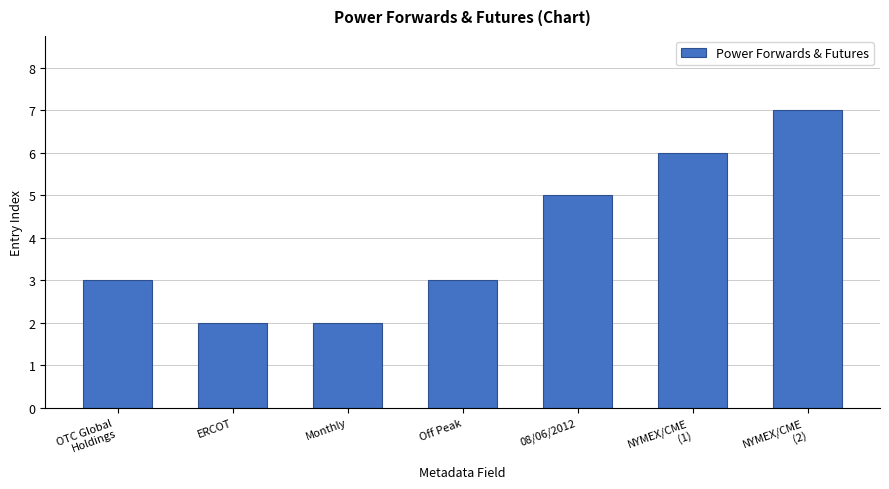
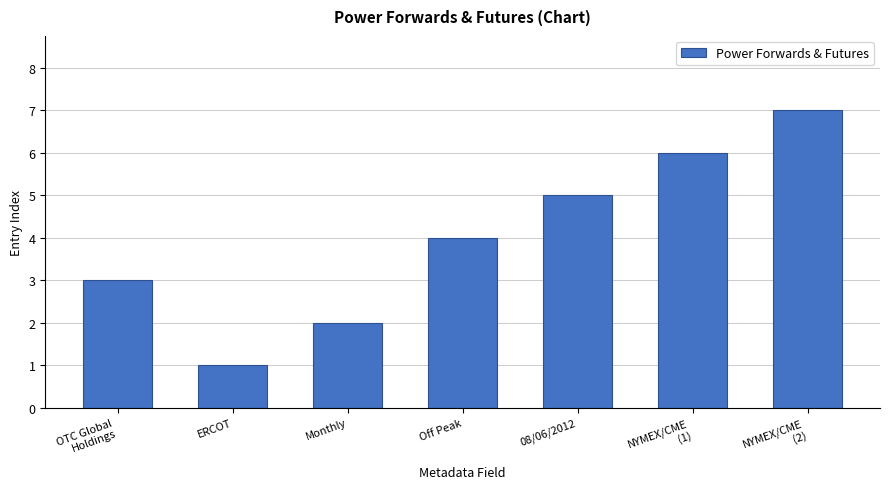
ERCOT: 2 -> 1
Off Peak: 3 -> 4
